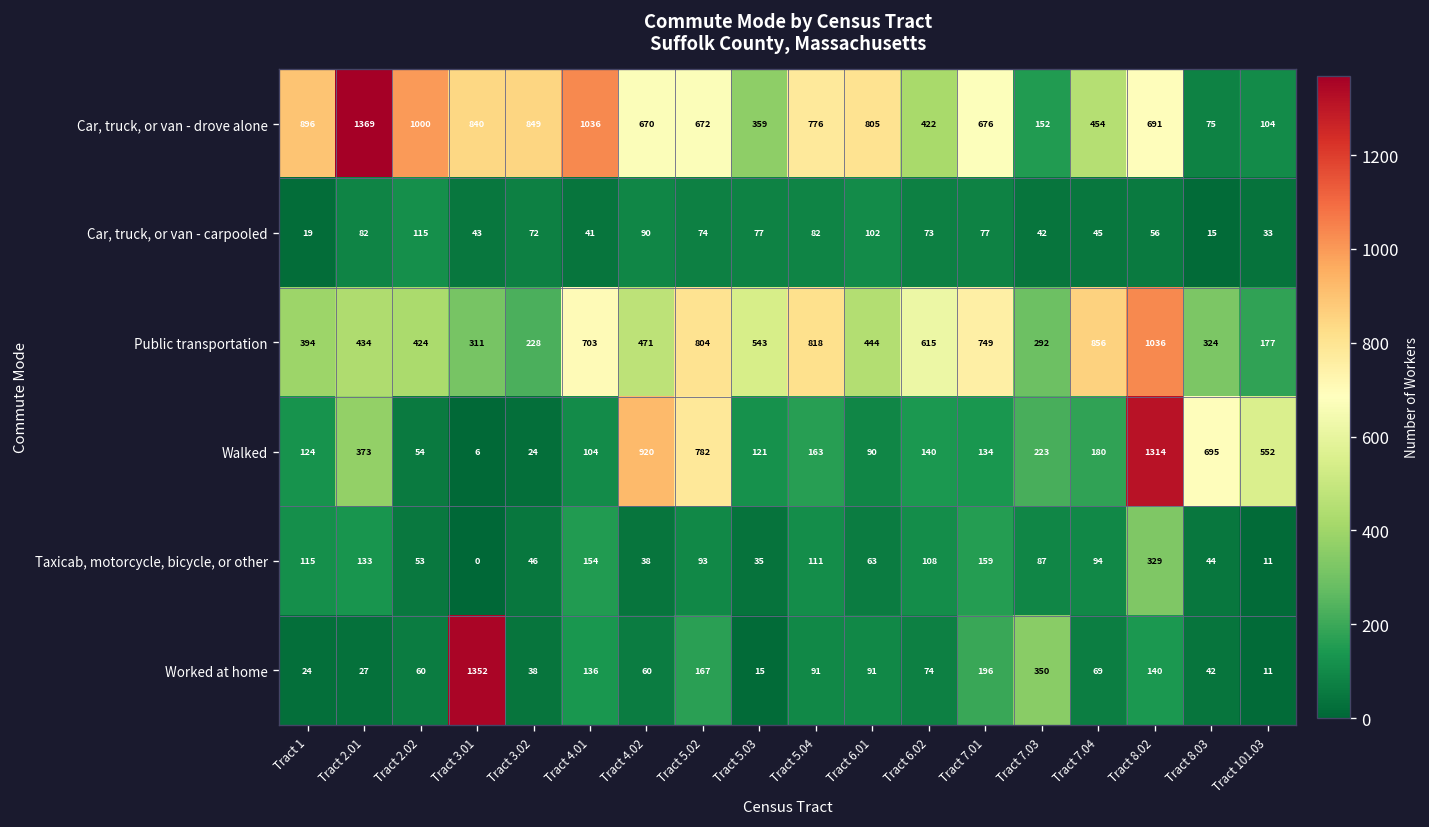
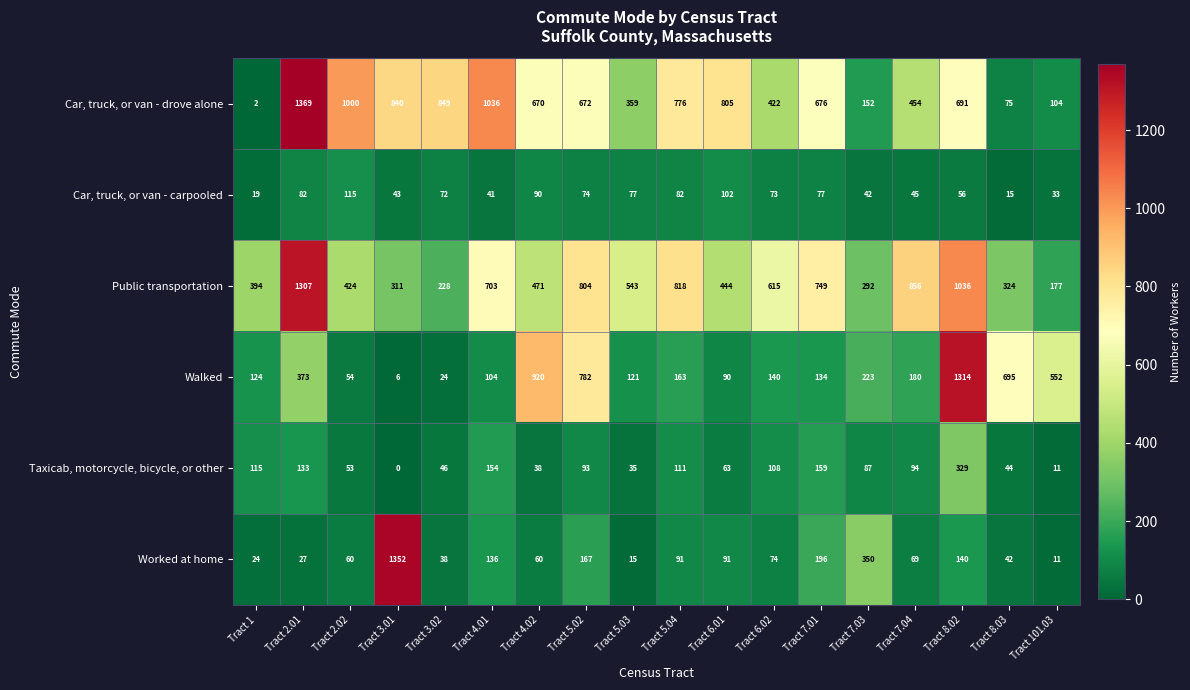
Car, truck, or van - drove alone, Tract 1: 896 -> 2
Public transportation, Tract 2.01: 434 -> 1307
